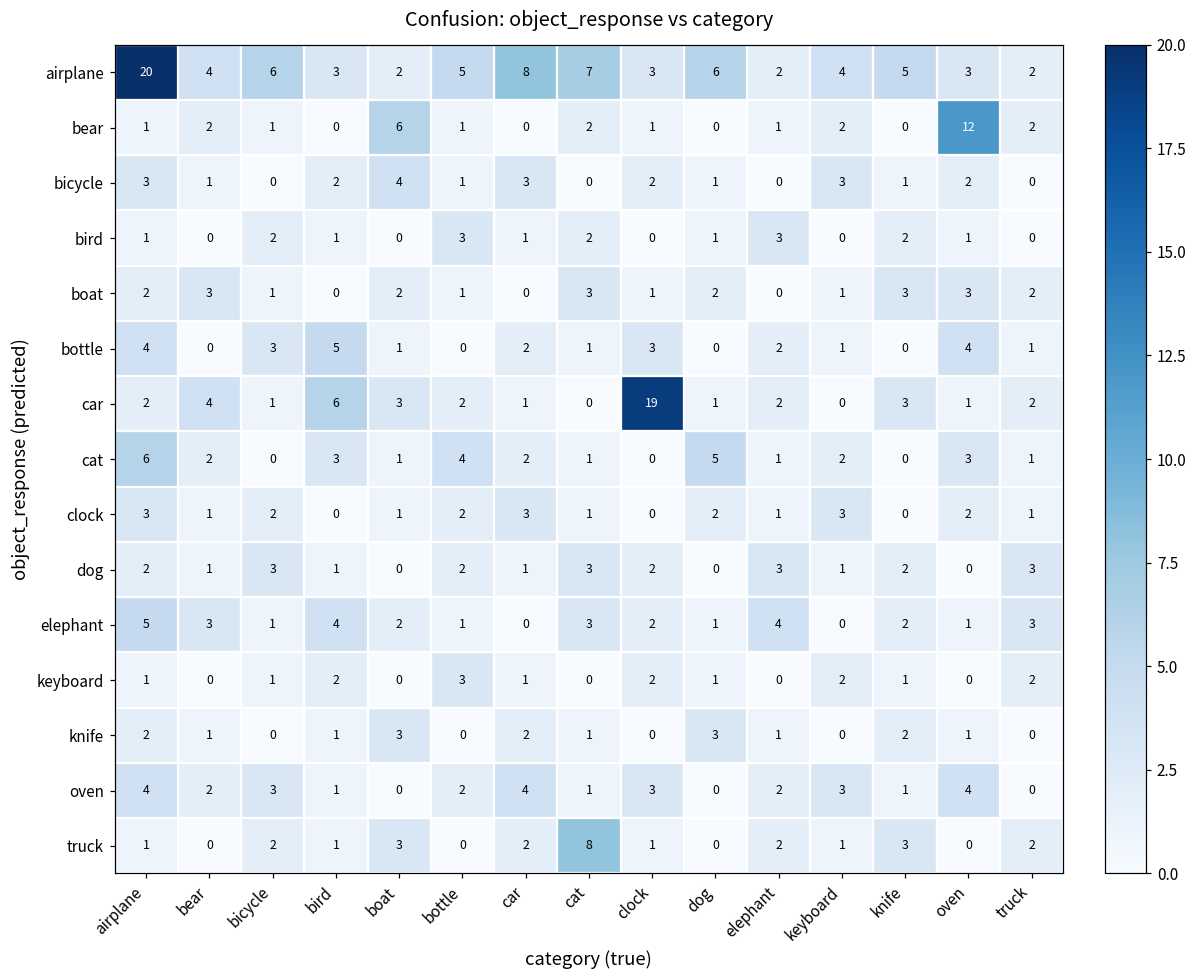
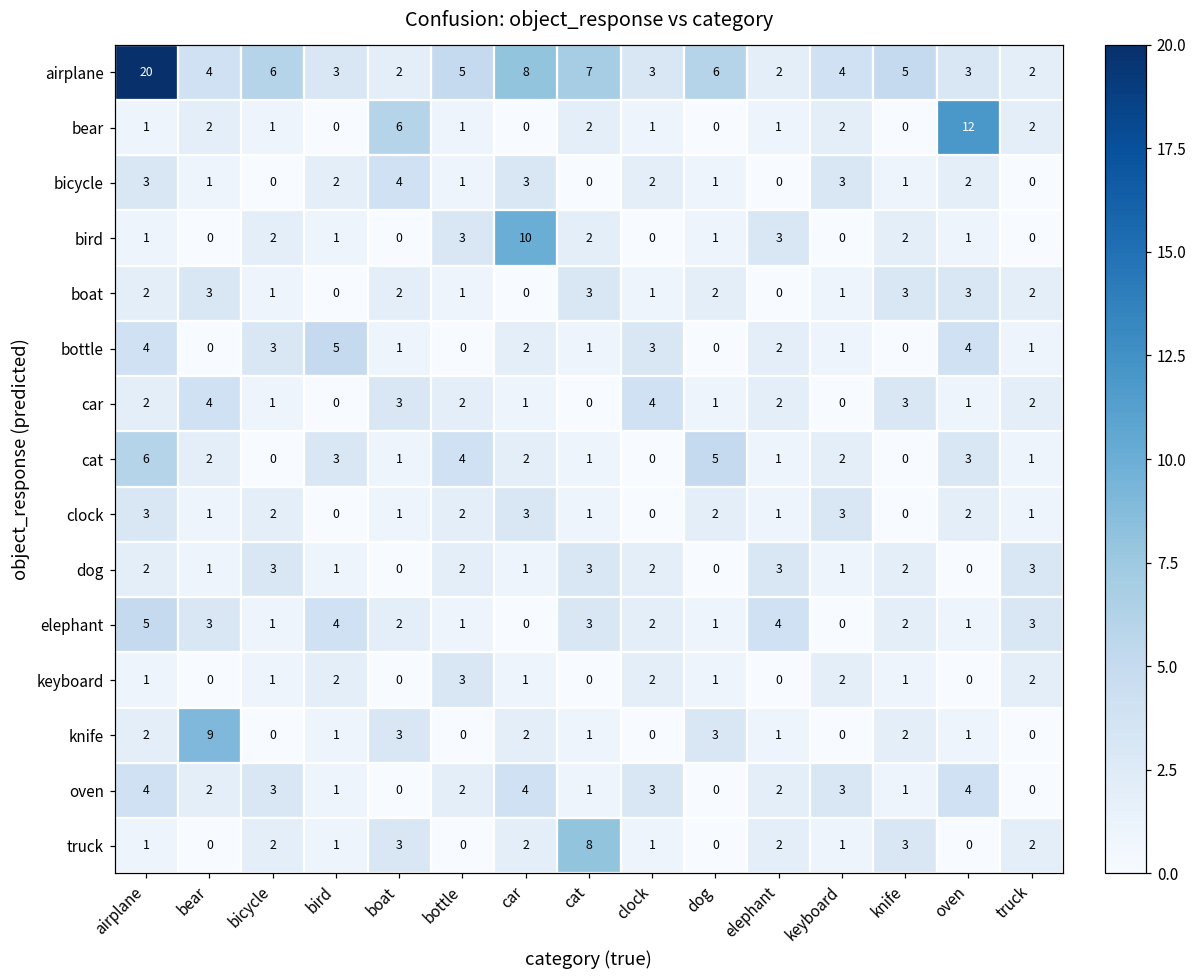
bird, car: 1 -> 10
car, bird: 6 -> 0
car, clock: 19 -> 4
knife, bear: 1 -> 9
